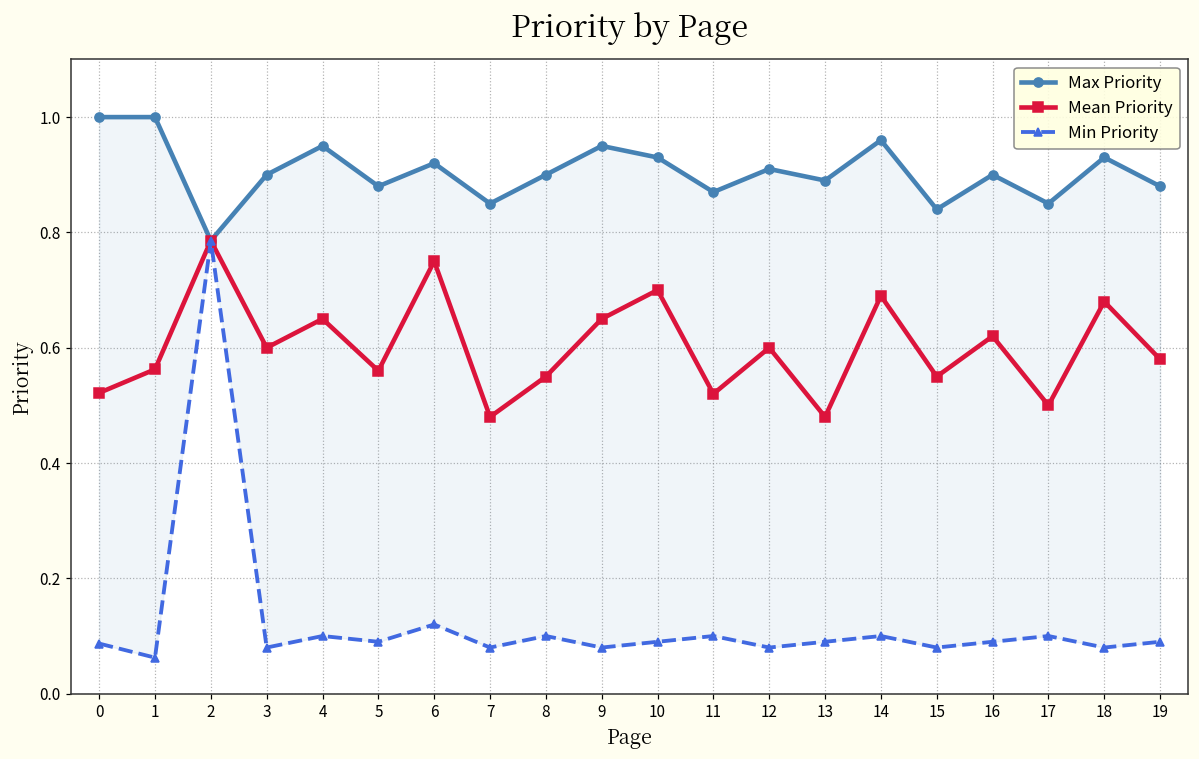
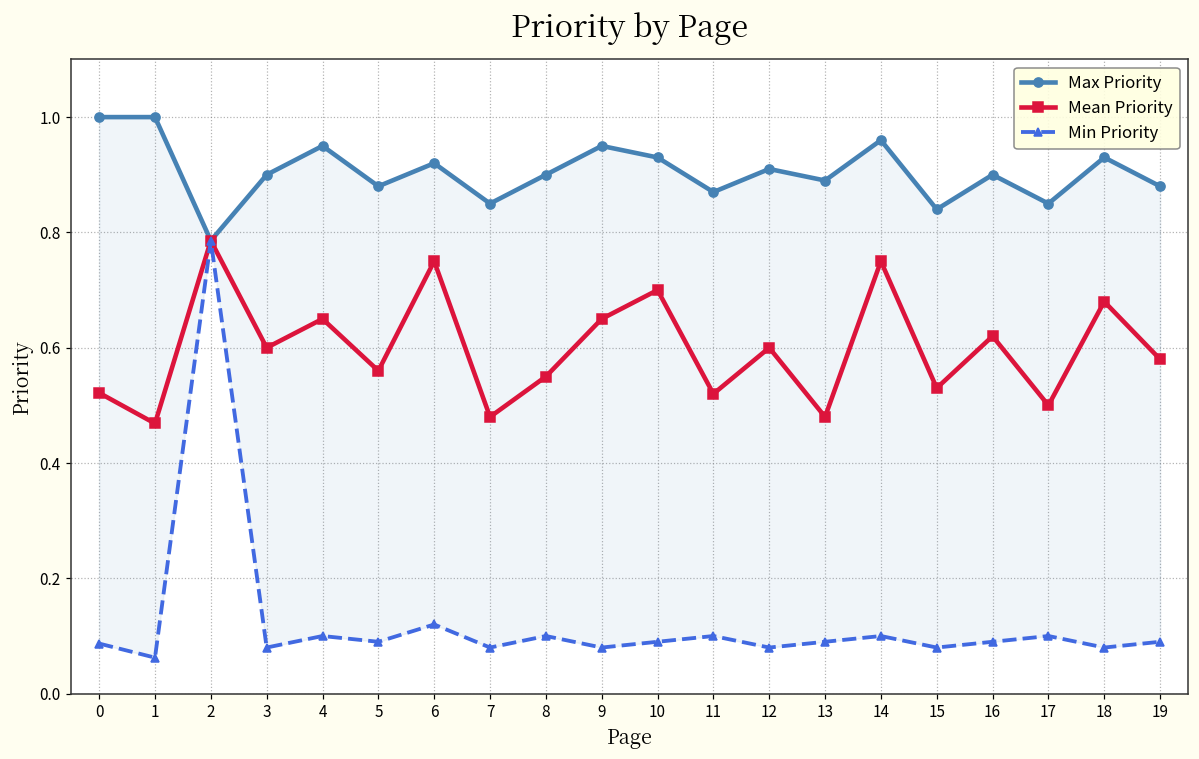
Mean Priority, 1: 0.56 -> 0.47
Mean Priority, 14: 0.69 -> 0.75
Mean Priority, 15: 0.55 -> 0.53
